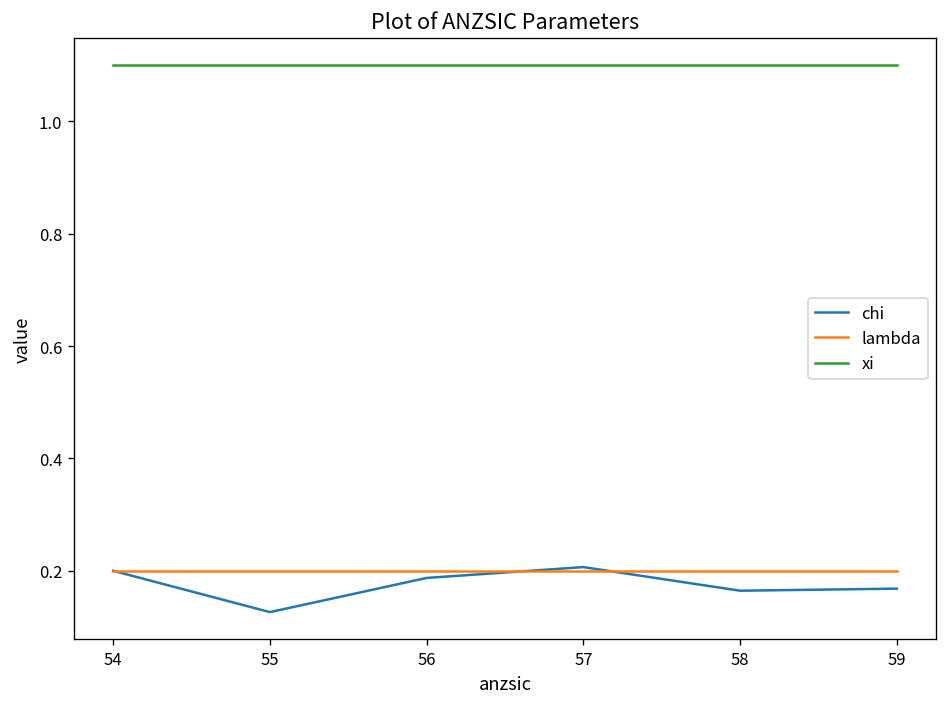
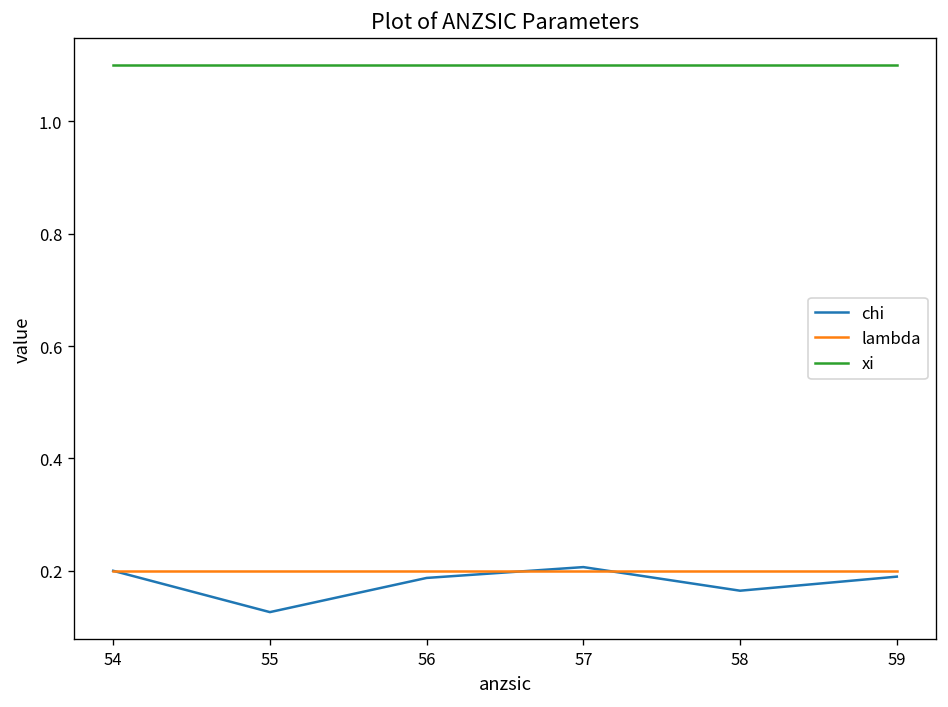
chi, 59: 0.17 -> 0.19
